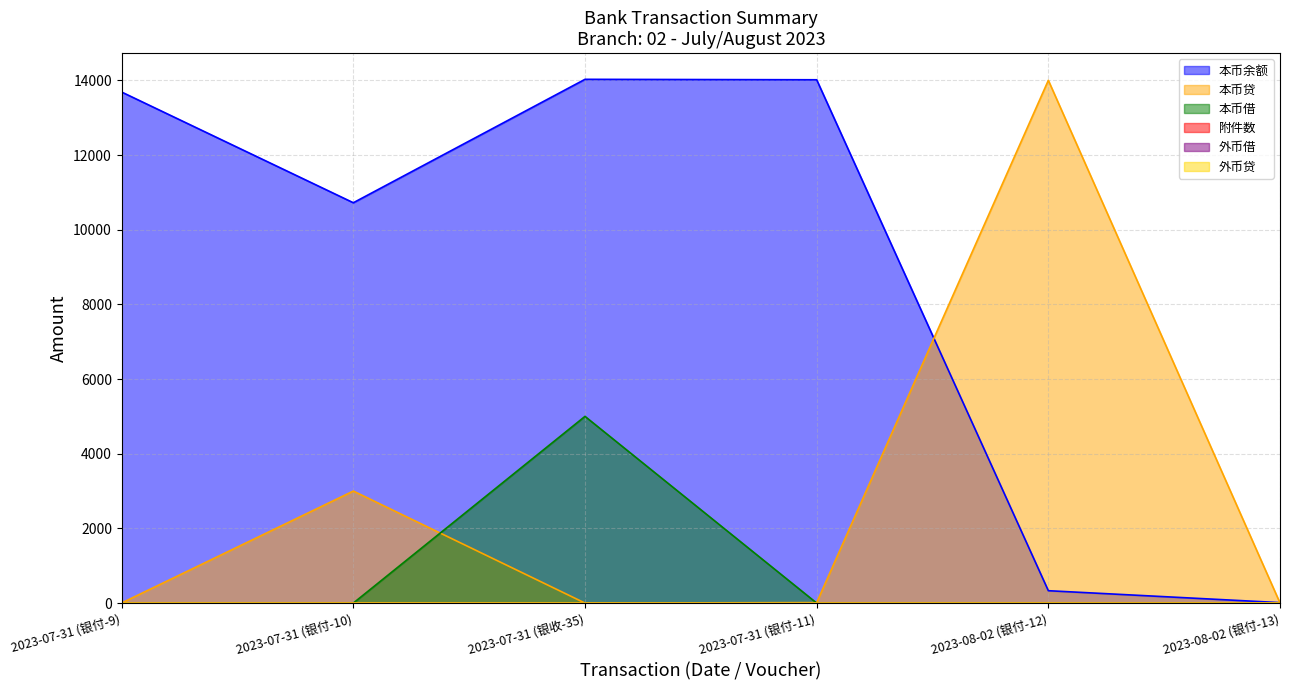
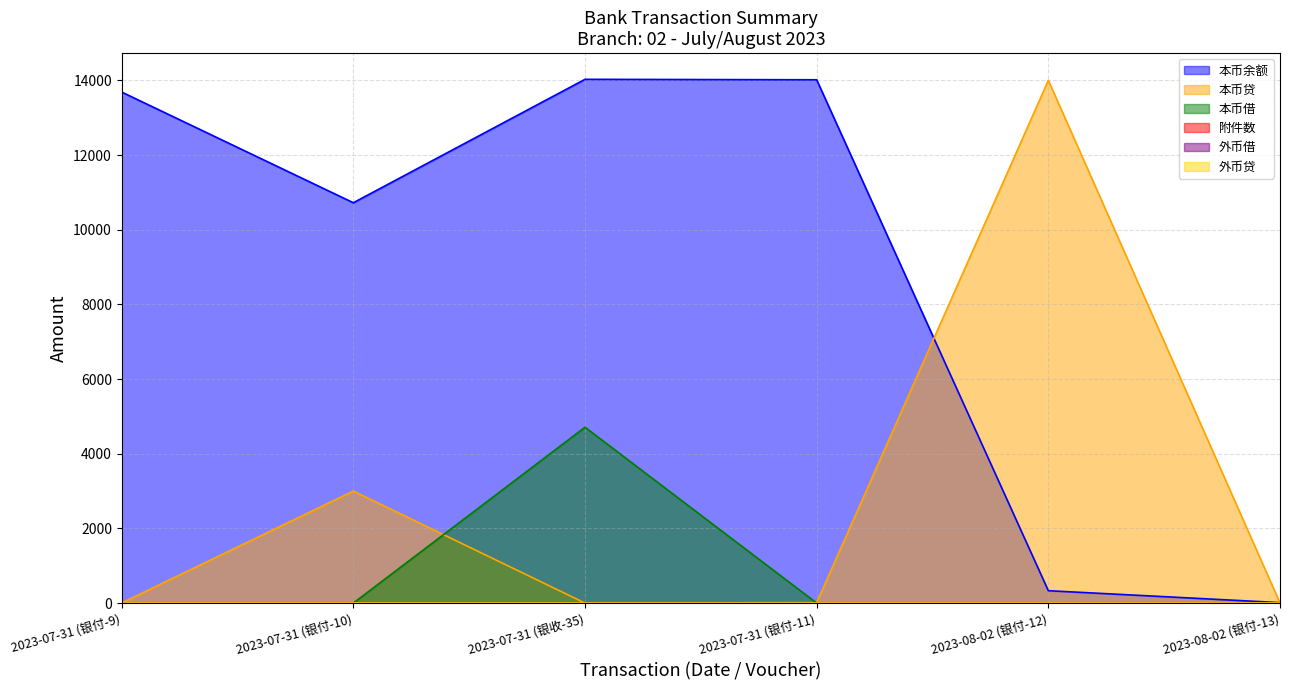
本币借, 2023-07-31 (银收-35): 5000 -> 4700
